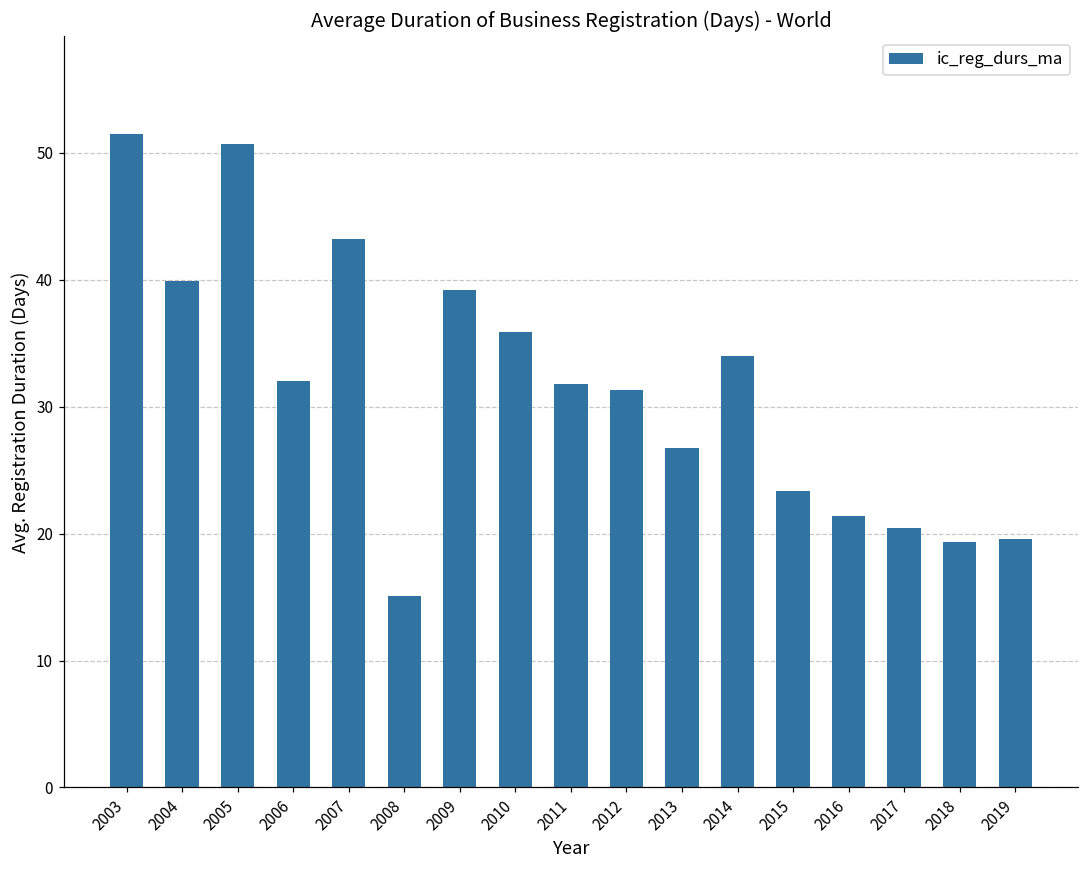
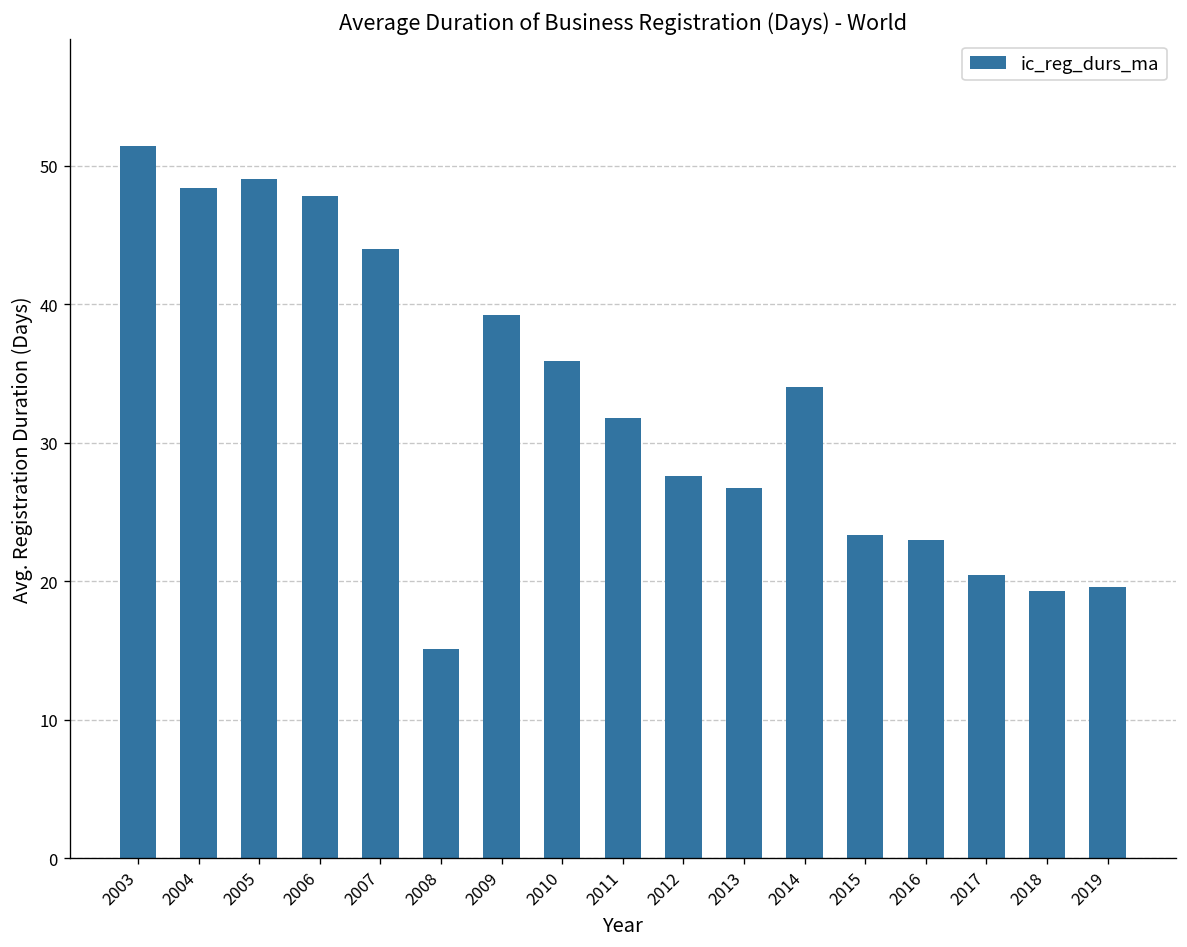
2004: 39.9 -> 48.4
2005: 50.7 -> 49.0
2006: 32.0 -> 47.8
2007: 43.3 -> 44.0
2012: 31.3 -> 27.6
2016: 21.4 -> 22.9
